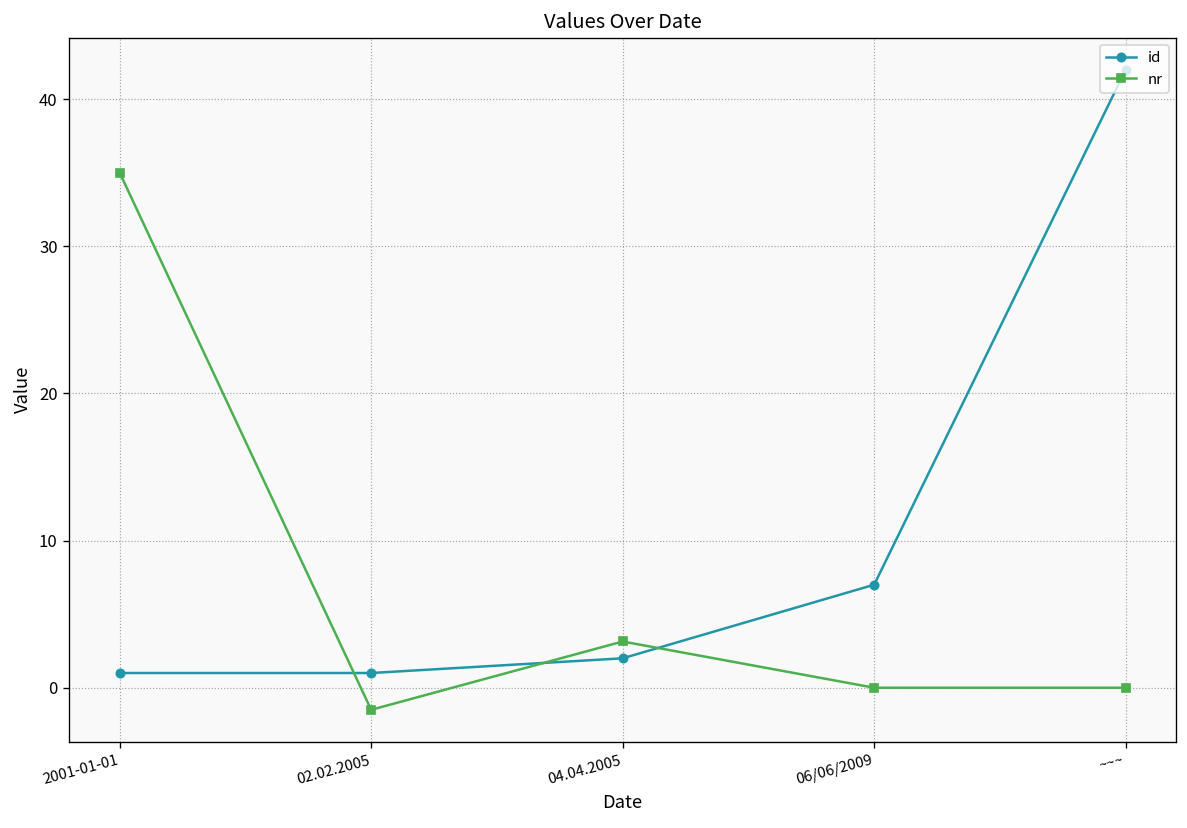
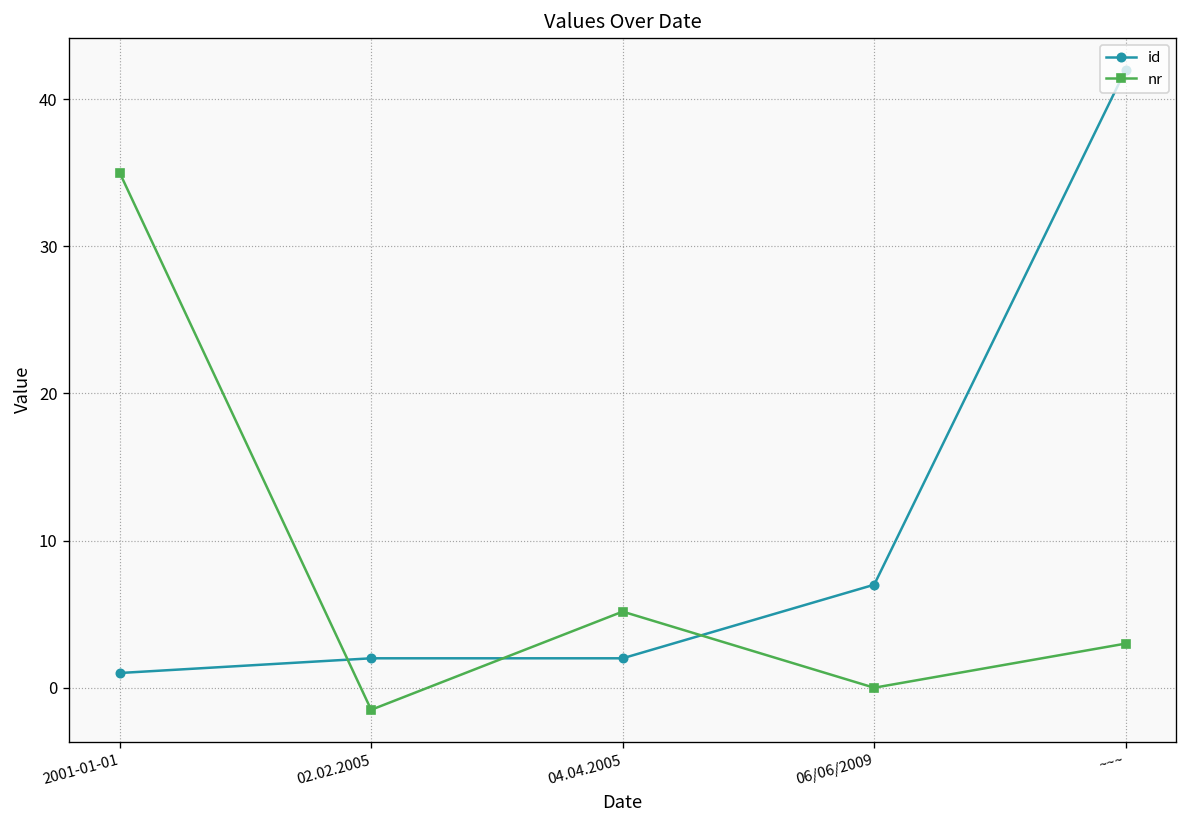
id, 02.02.2005: 1 -> 2
nr, 04.04.2005: 3.1 -> 5.2
nr, ~~~: 0 -> 3
